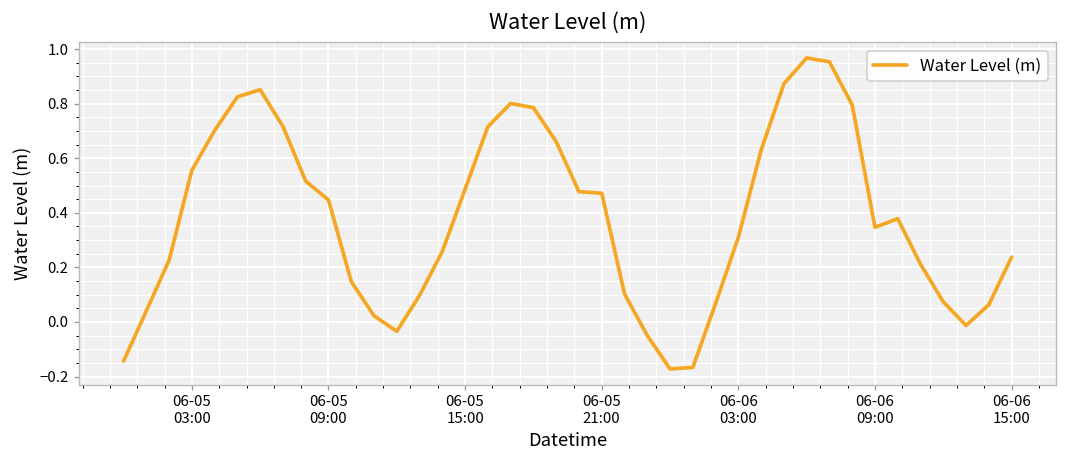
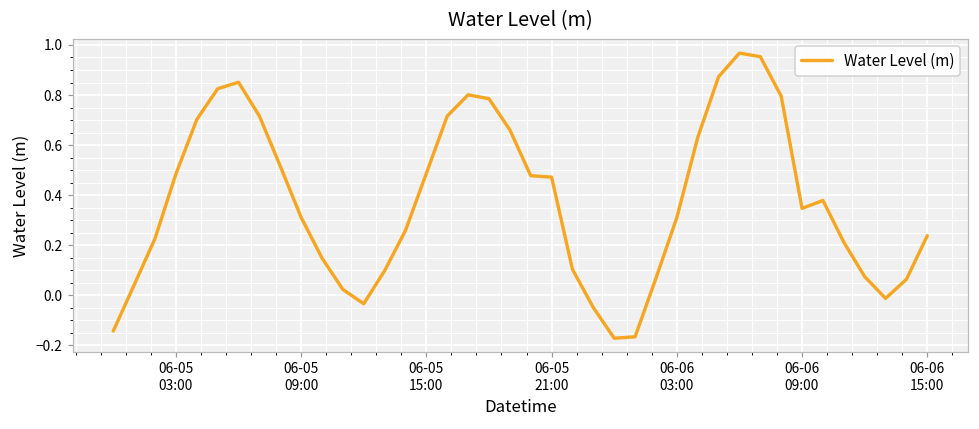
06-05 03:00: 0.56 -> 0.48
06-05 09:00: 0.45 -> 0.31
